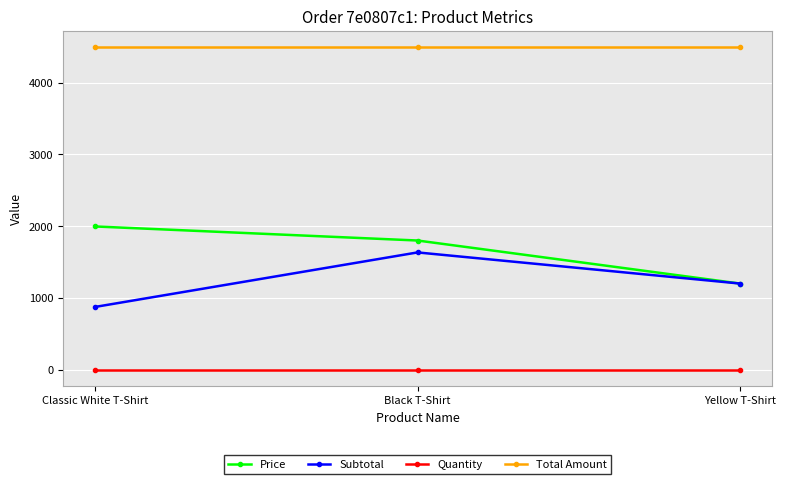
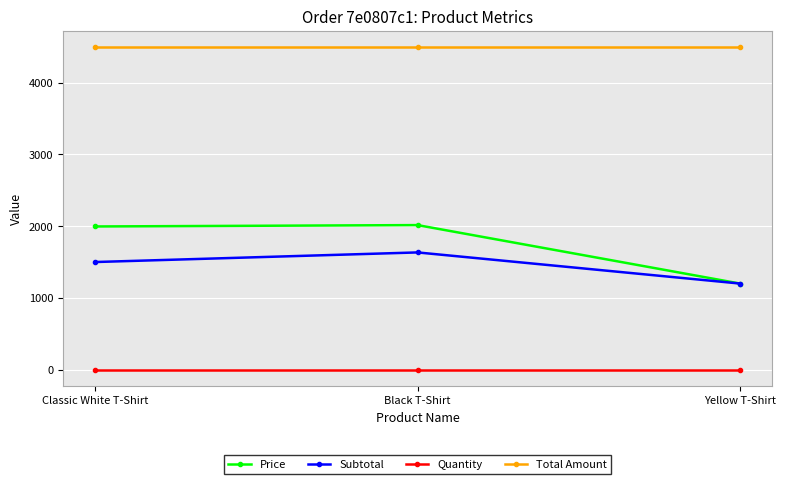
Subtotal, Classic White T-Shirt: 900 -> 1500
Price, Black T-Shirt: 1800 -> 2000
